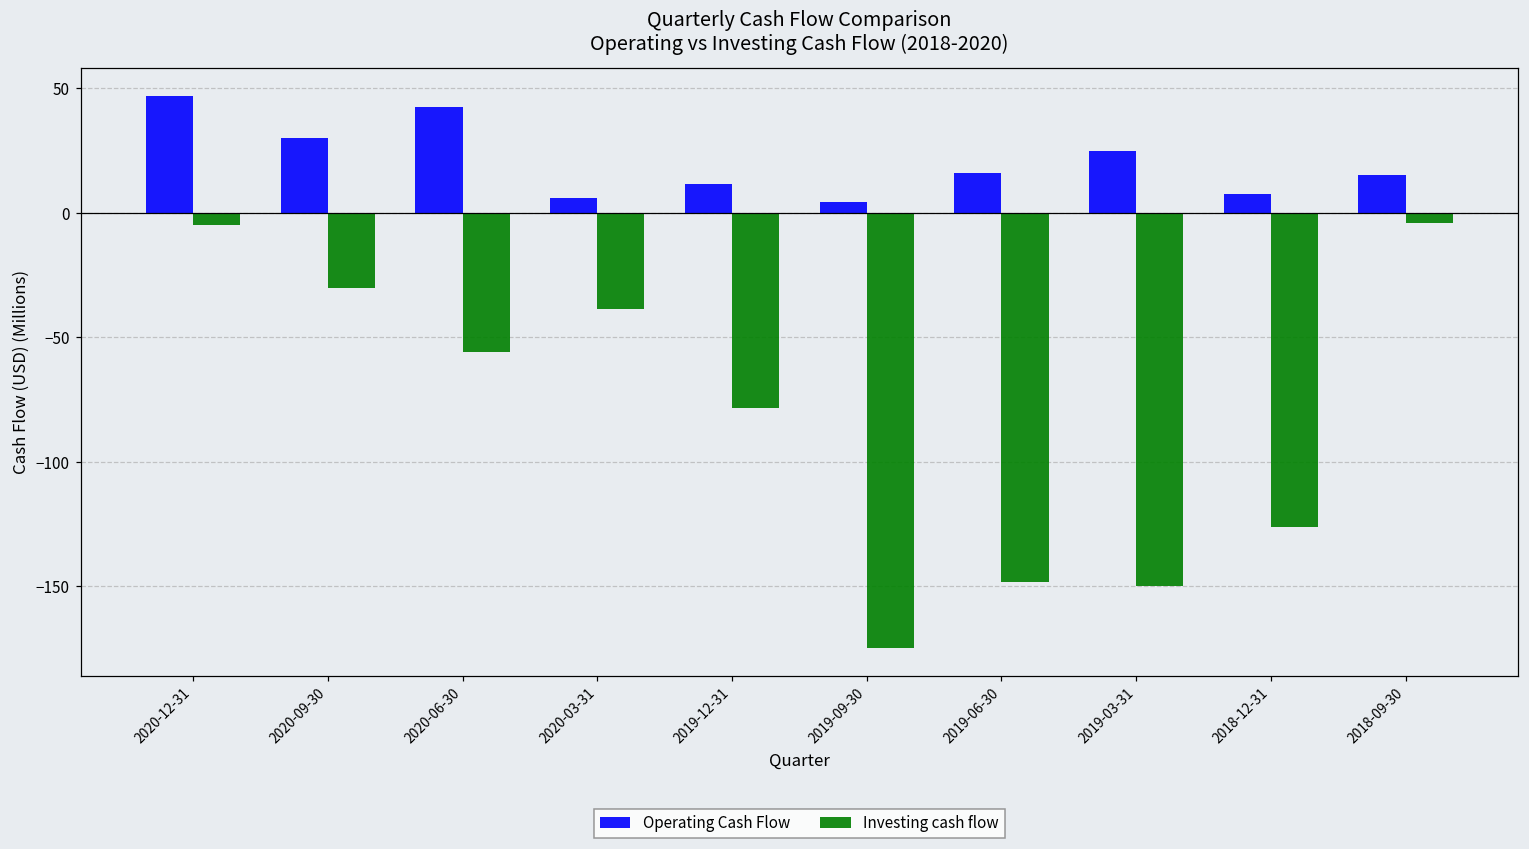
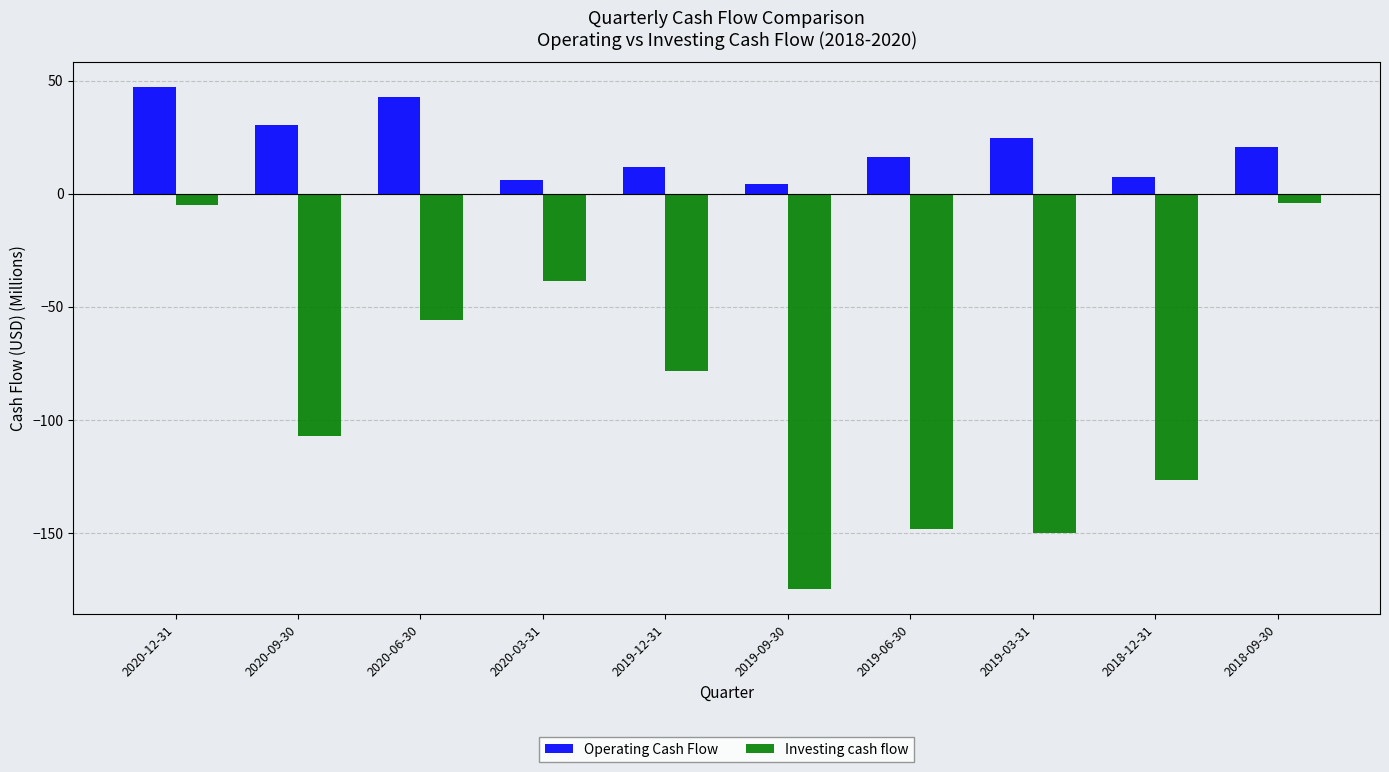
Investing cash flow, 2020-09-30: -30 -> -107
Operating Cash Flow, 2018-09-30: 15 -> 21
